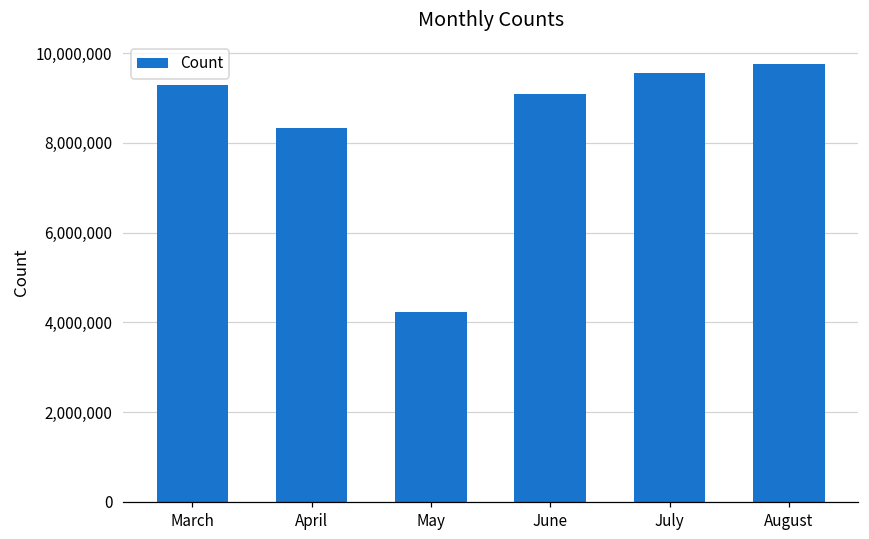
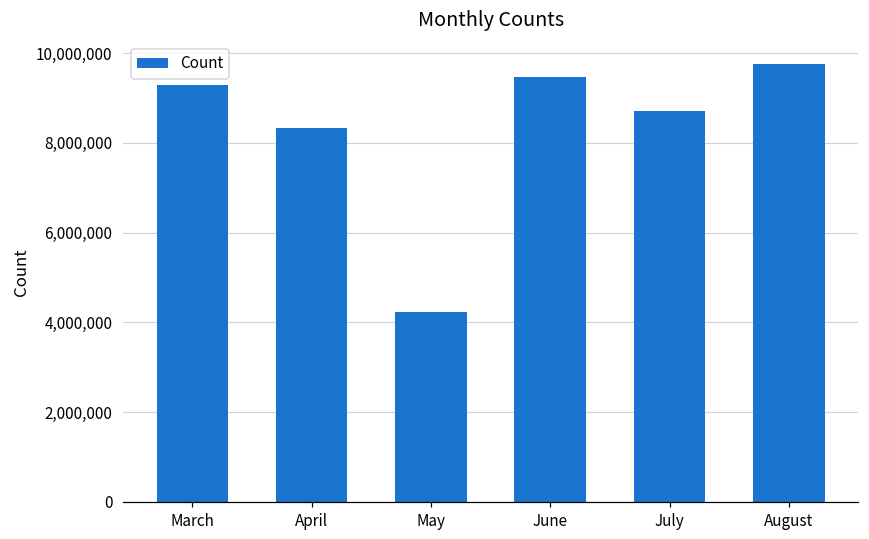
June: 9,100,000 -> 9,500,000
July: 9,600,000 -> 8,700,000
